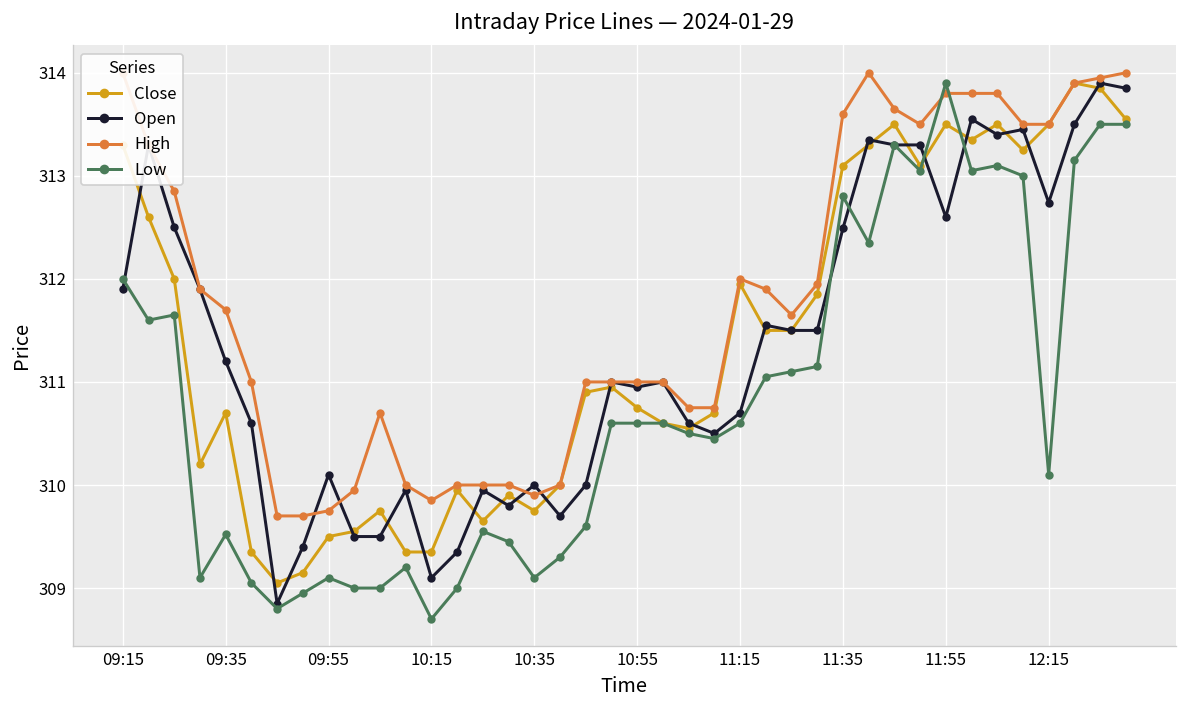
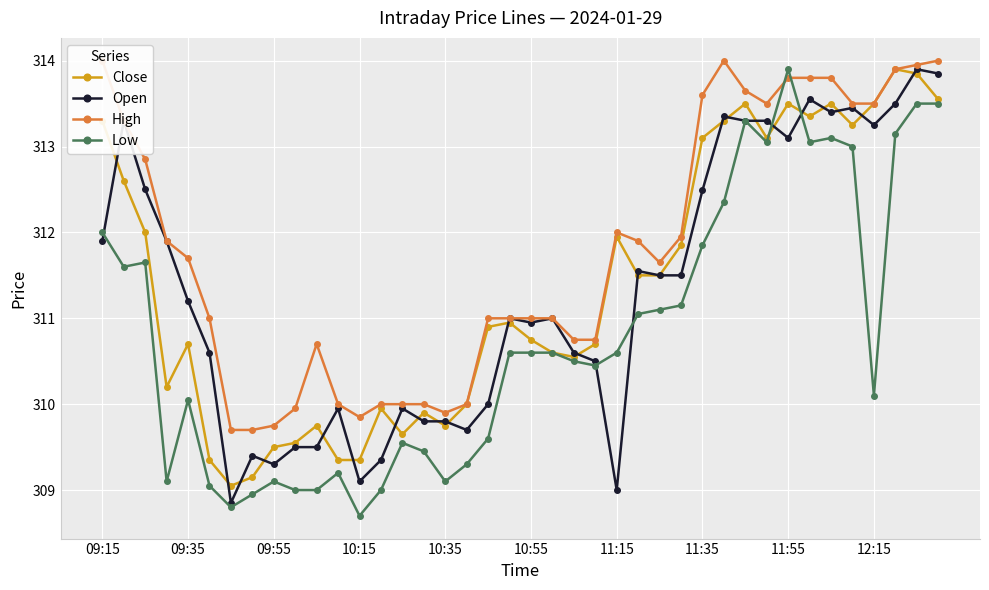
Low, 09:35: 309.5 -> 310.1
Open, 09:55: 310.1 -> 309.3
Open, 10:35: 310.0 -> 309.8
Open, 11:15: 310.7 -> 309.0
Low, 11:35: 312.8 -> 311.9
Open, 11:55: 312.6 -> 313.1
Open, 12:15: 312.7 -> 313.3
